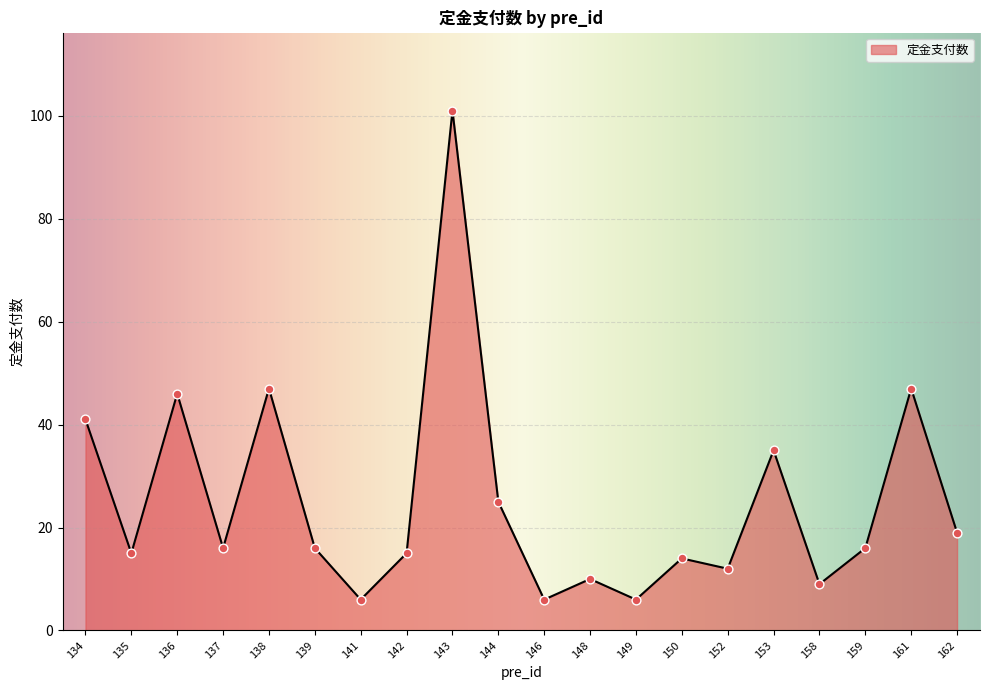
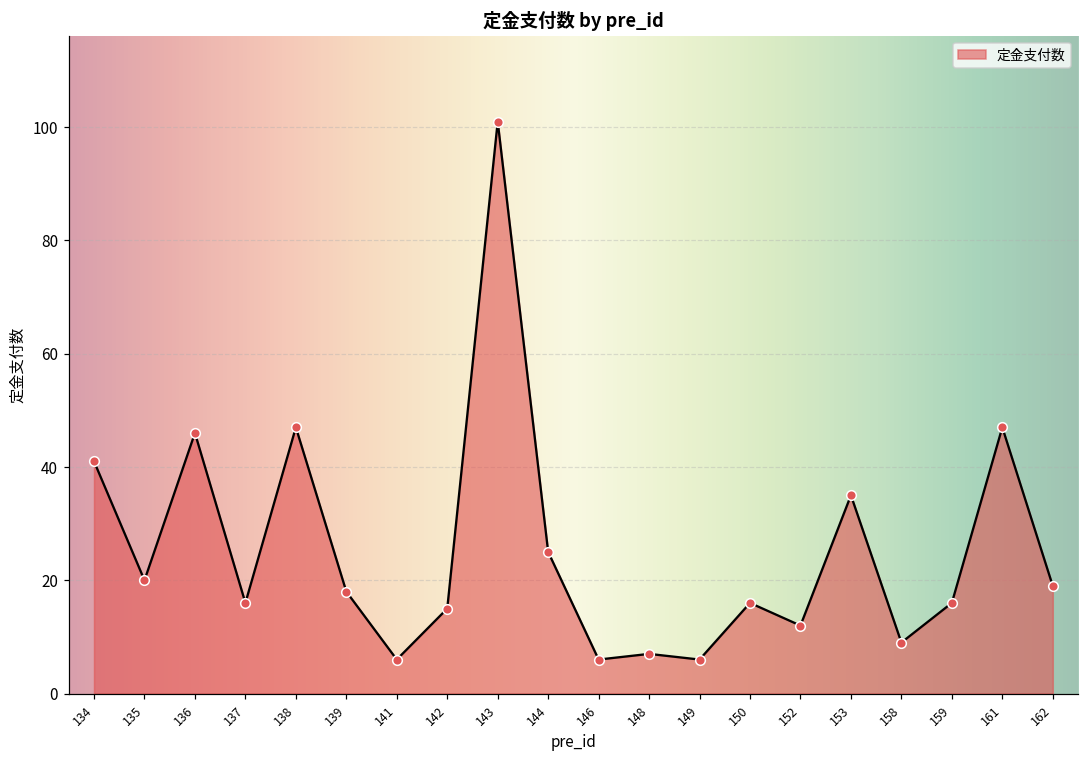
135: 15 -> 20
139: 16 -> 18
148: 10 -> 7
150: 14 -> 16
